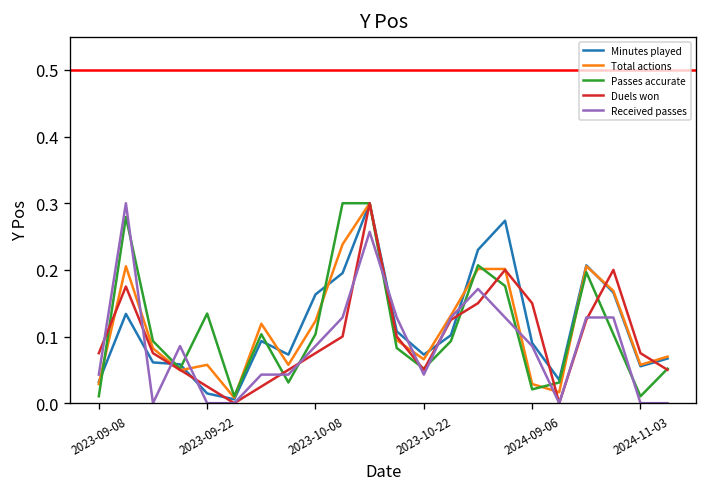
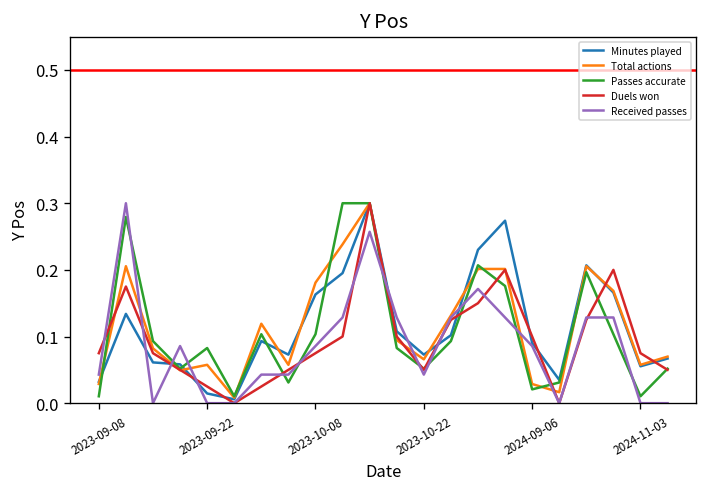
Passes accurate, 2023-09-22: 0.13 -> 0.08
Total actions, 2023-10-08: 0.12 -> 0.18
Duels won, 2024-09-06: 0.15 -> 0.10
